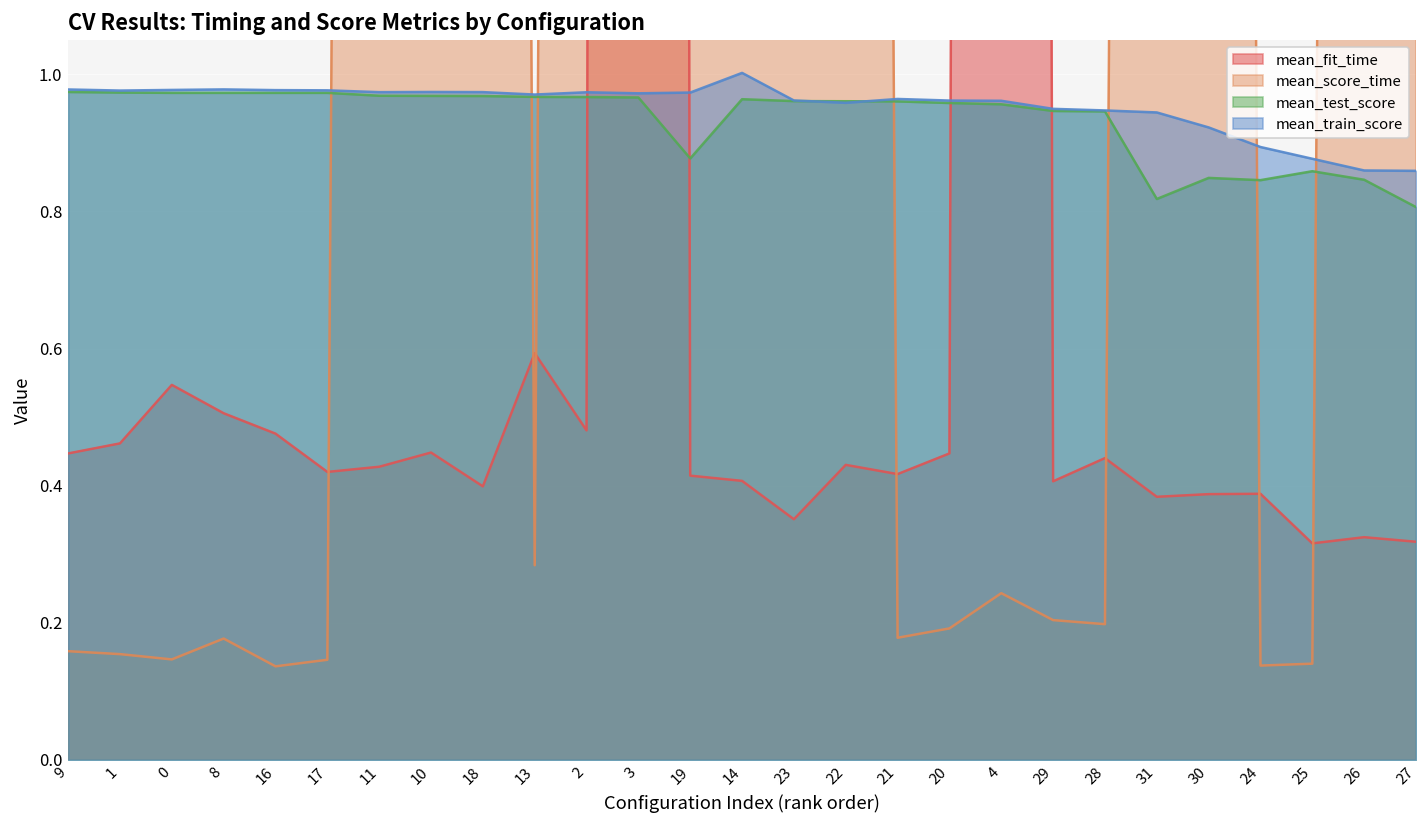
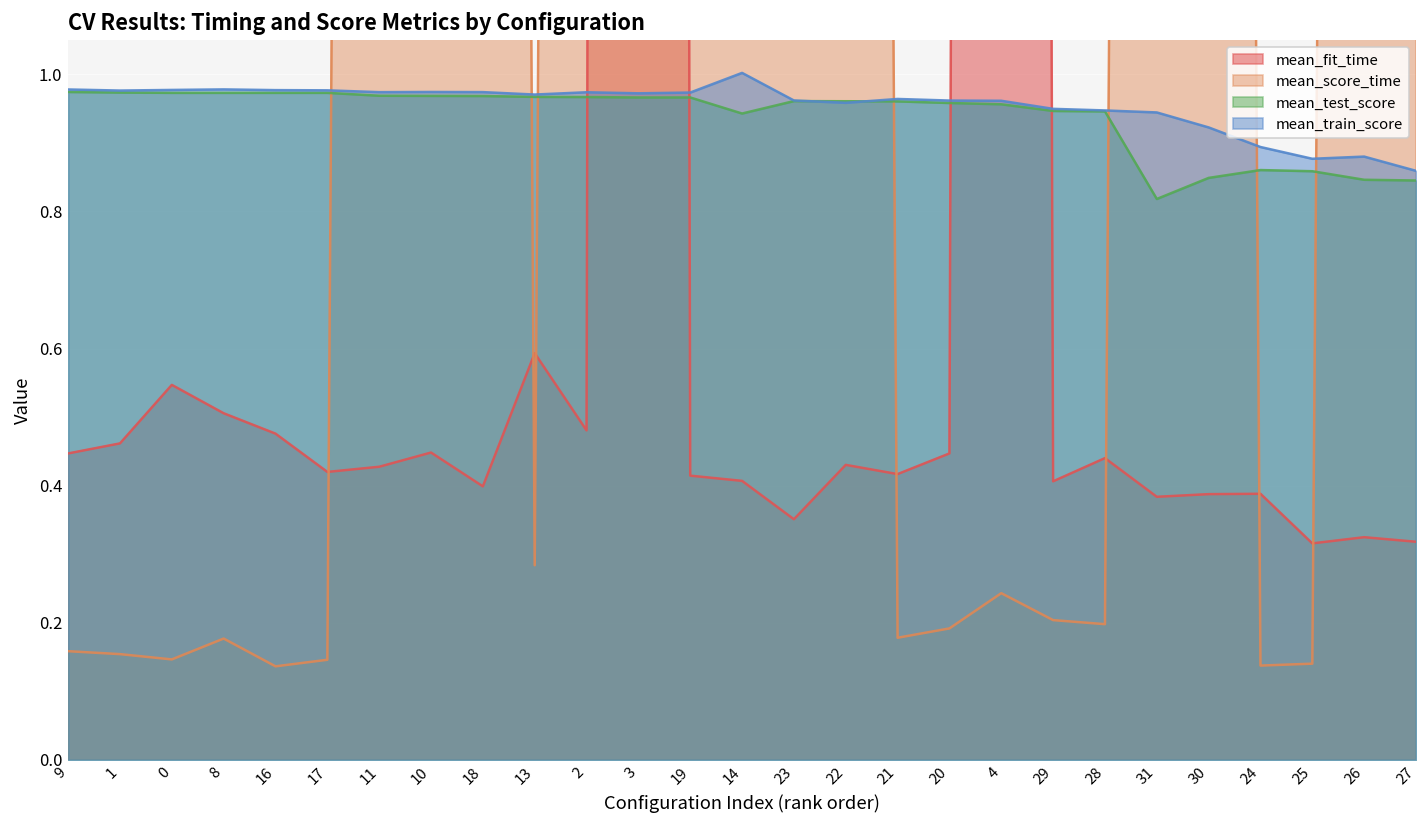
mean_test_score, 19: 0.88 -> 0.97
mean_test_score, 14: 0.96 -> 0.94
mean_test_score, 24: 0.85 -> 0.86
mean_train_score, 26: 0.86 -> 0.88
mean_test_score, 27: 0.81 -> 0.85
